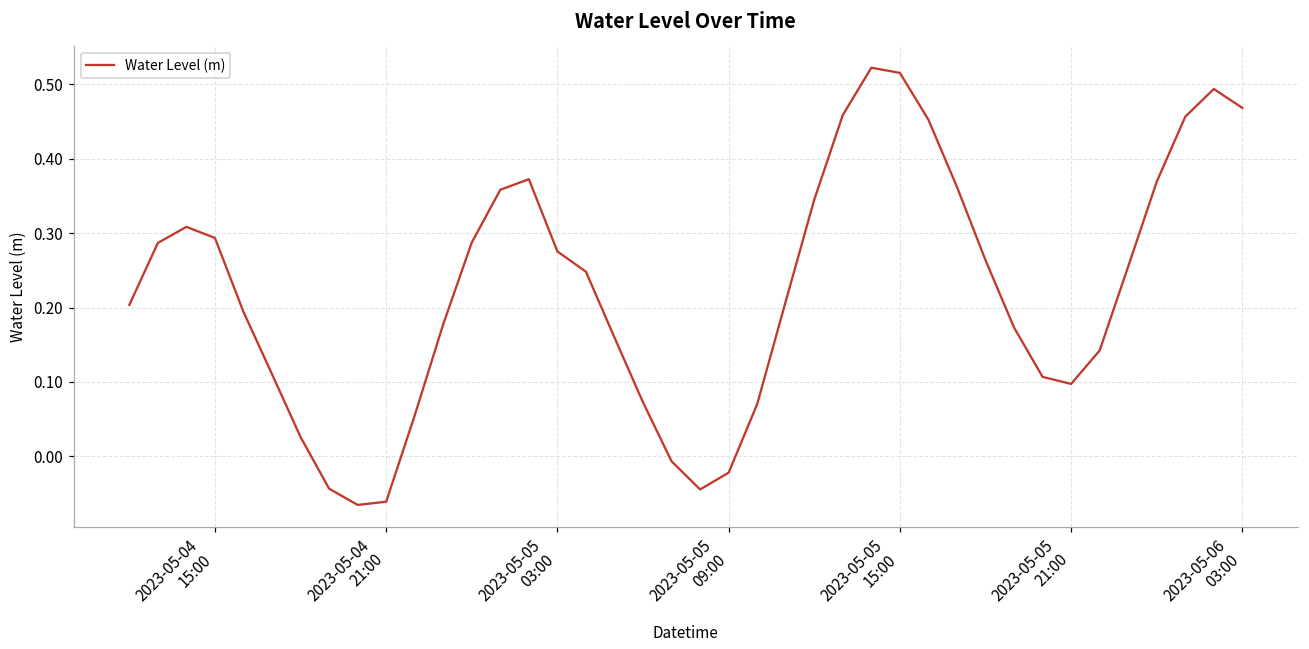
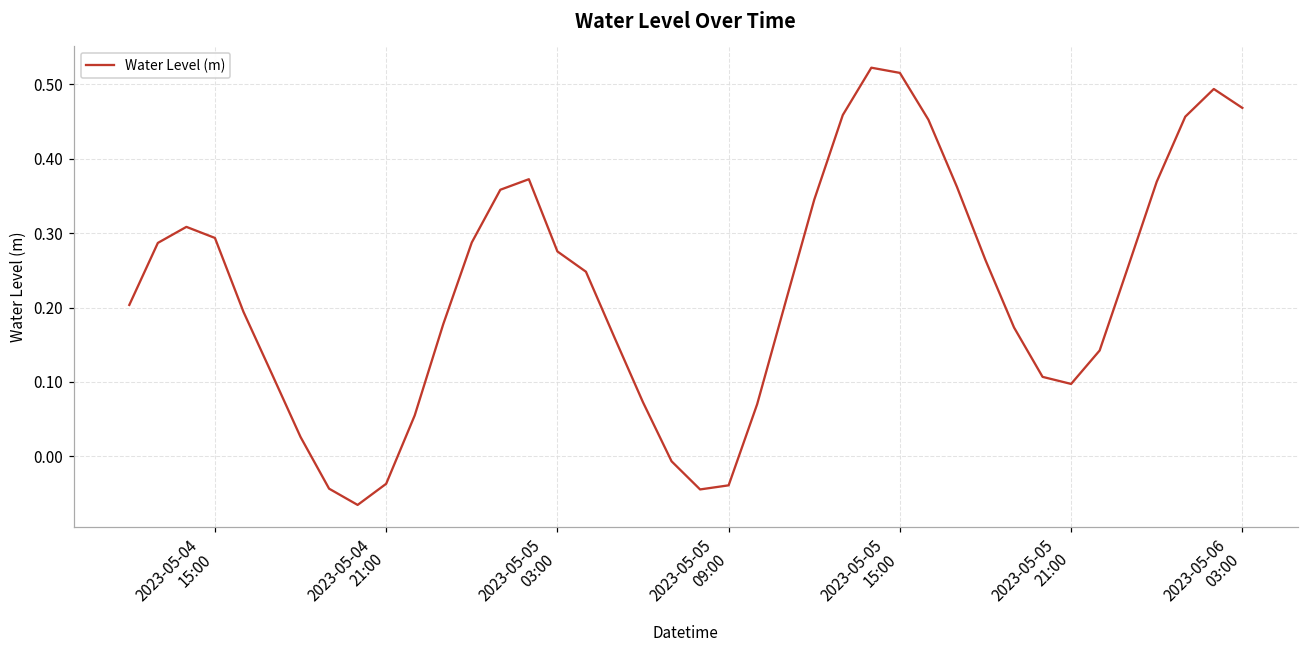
2023-05-04 21:00: -0.06 -> -0.04
2023-05-05 09:00: -0.02 -> -0.04
